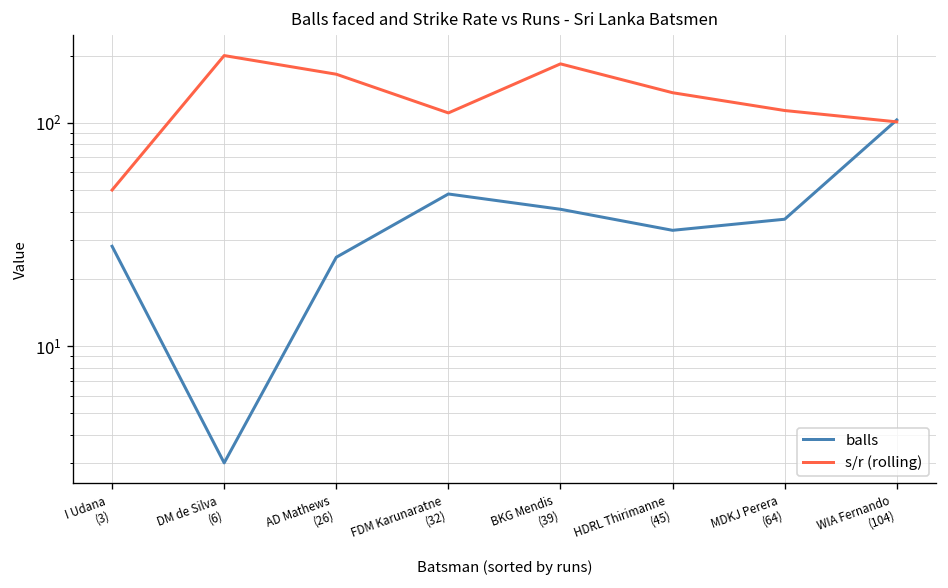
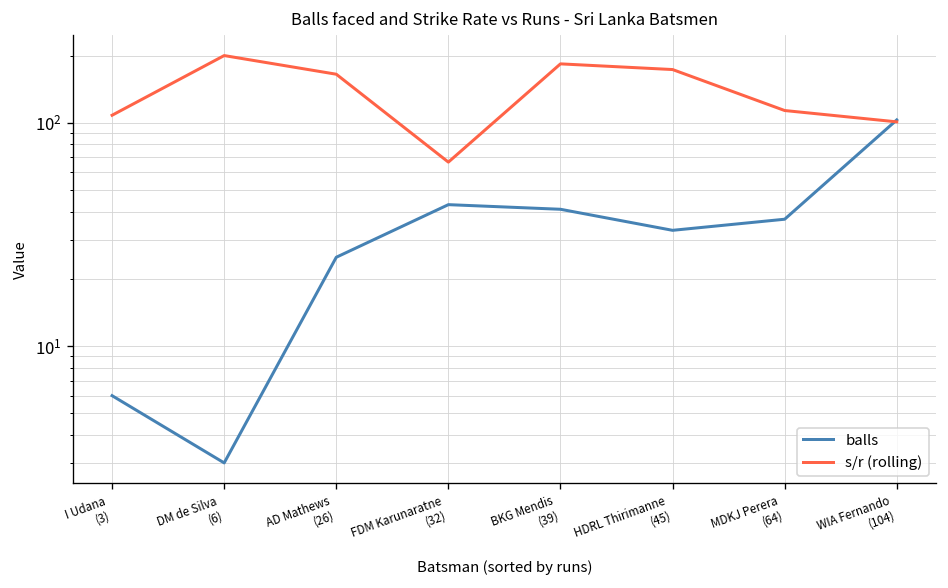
balls, I Udana (3): 28 -> 6
s/r (rolling), I Udana (3): 50 -> 110
balls, FDM Karunaratne (32): 48 -> 43
s/r (rolling), FDM Karunaratne (32): 110 -> 67
s/r (rolling), HDRL Thirimanne (45): 140 -> 170
